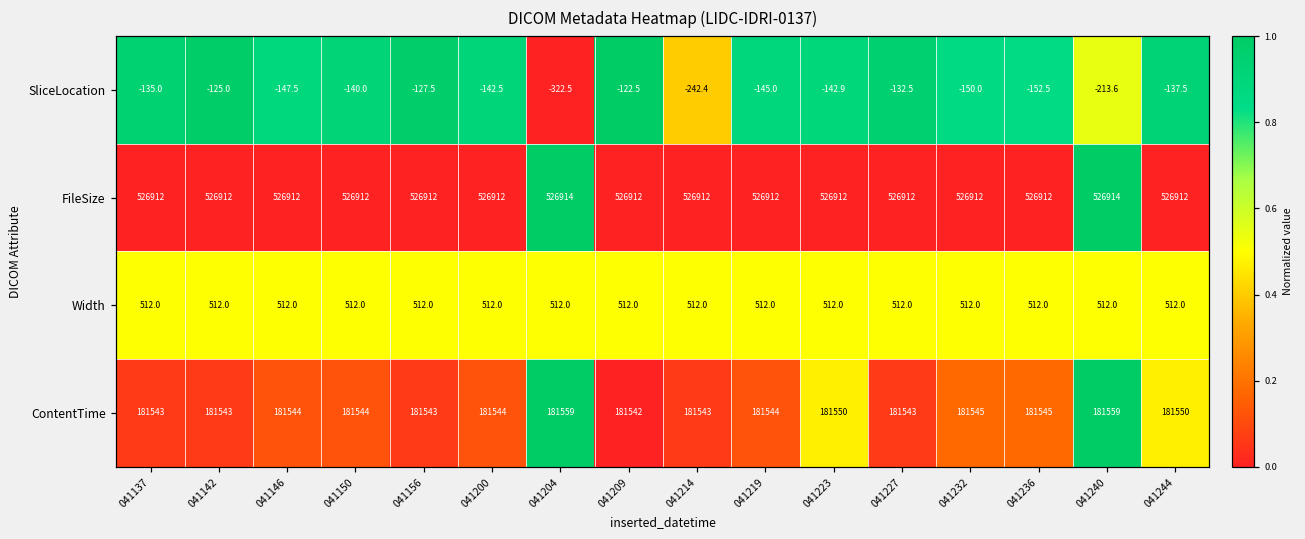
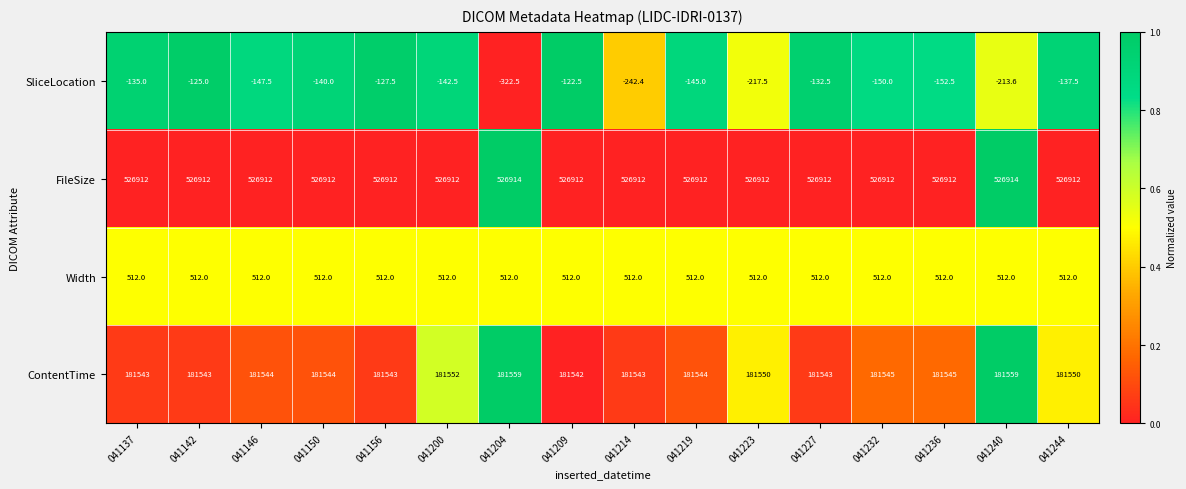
SliceLocation, 041223: -142.9 -> -217.5
ContentTime, 041200: 181544 -> 181552
